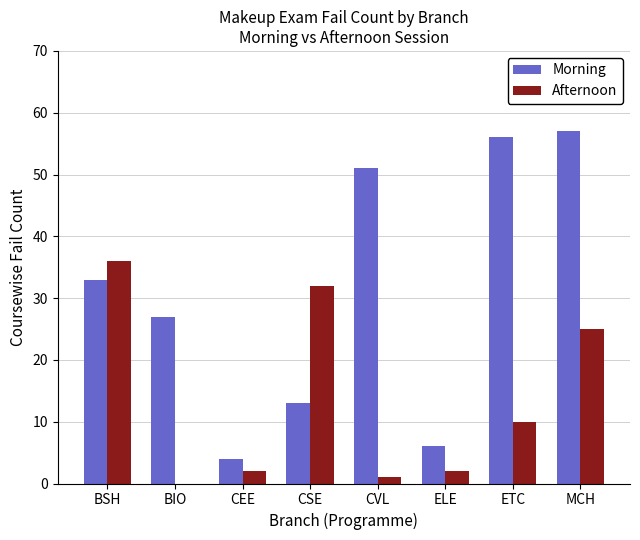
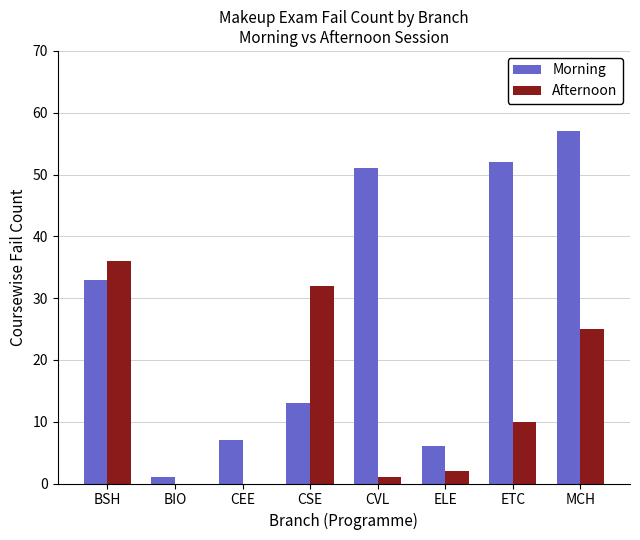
Morning, BIO: 27 -> 1
Morning, CEE: 4 -> 7
Afternoon, CEE: 2 -> 0
Morning, ETC: 56 -> 52
